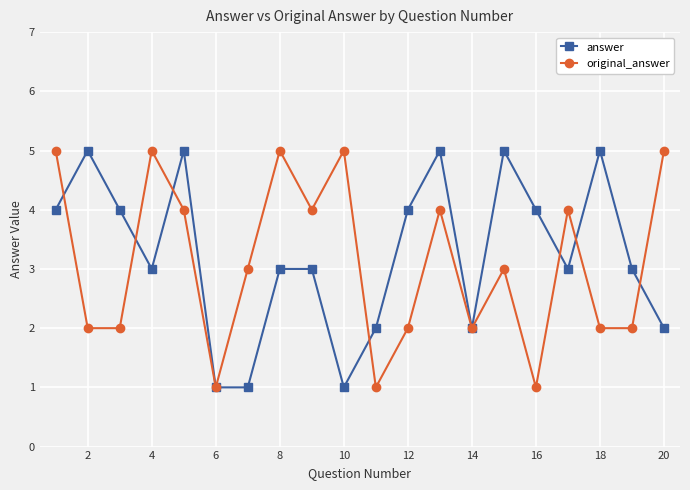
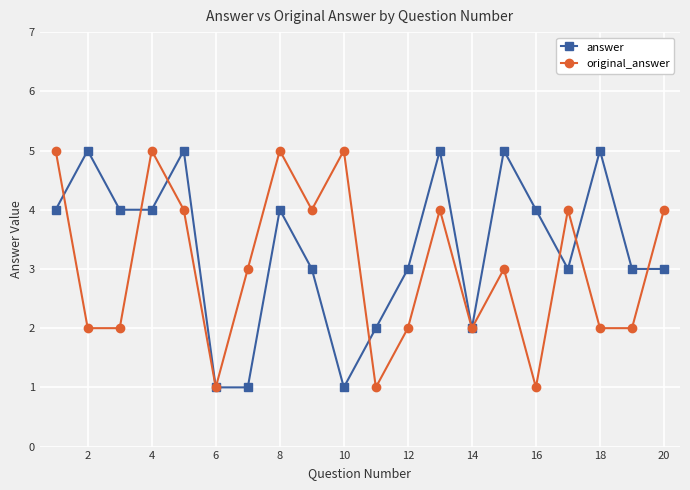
answer, 4: 3 -> 4
answer, 8: 3 -> 4
answer, 12: 4 -> 3
answer, 20: 2 -> 3
original_answer, 20: 5 -> 4
